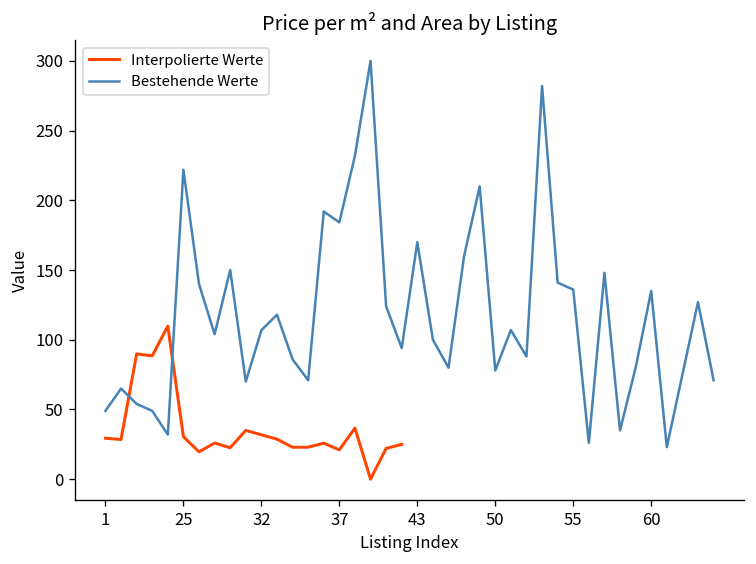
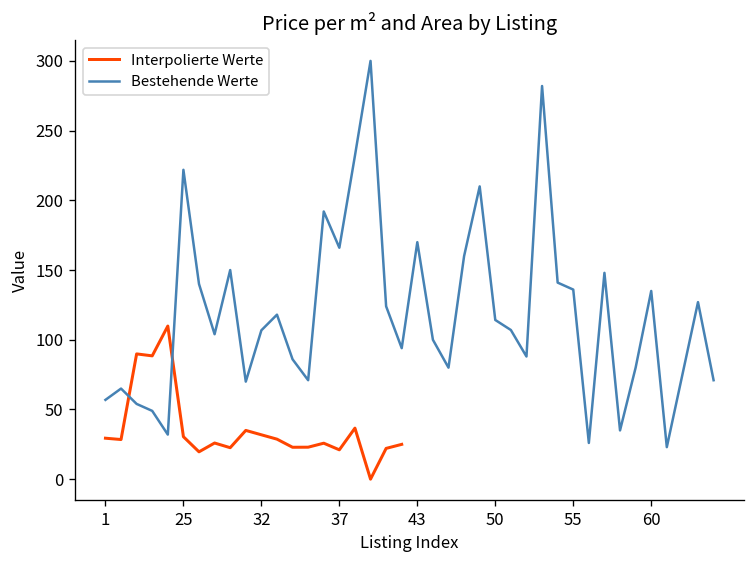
Bestehende Werte, 1: 49 -> 57
Bestehende Werte, 37: 184 -> 166
Bestehende Werte, 50: 78 -> 114
